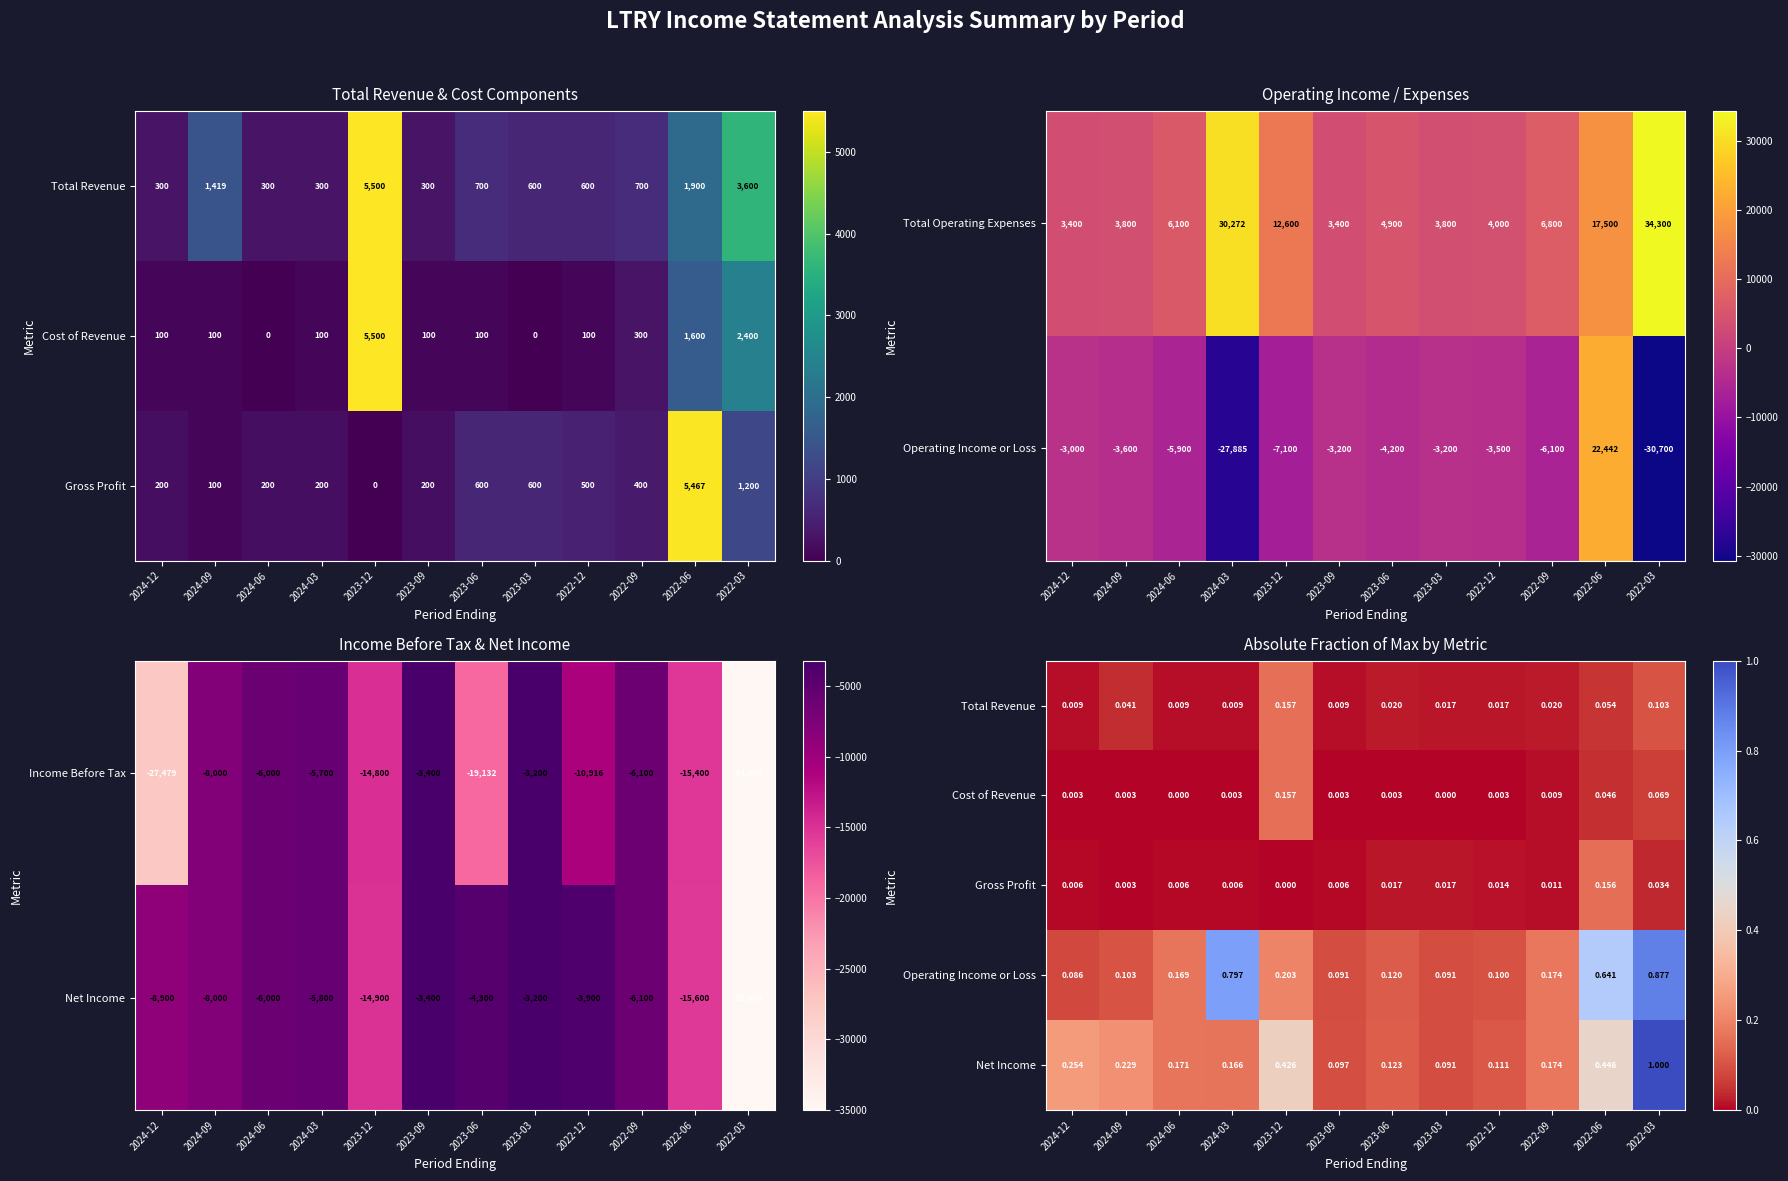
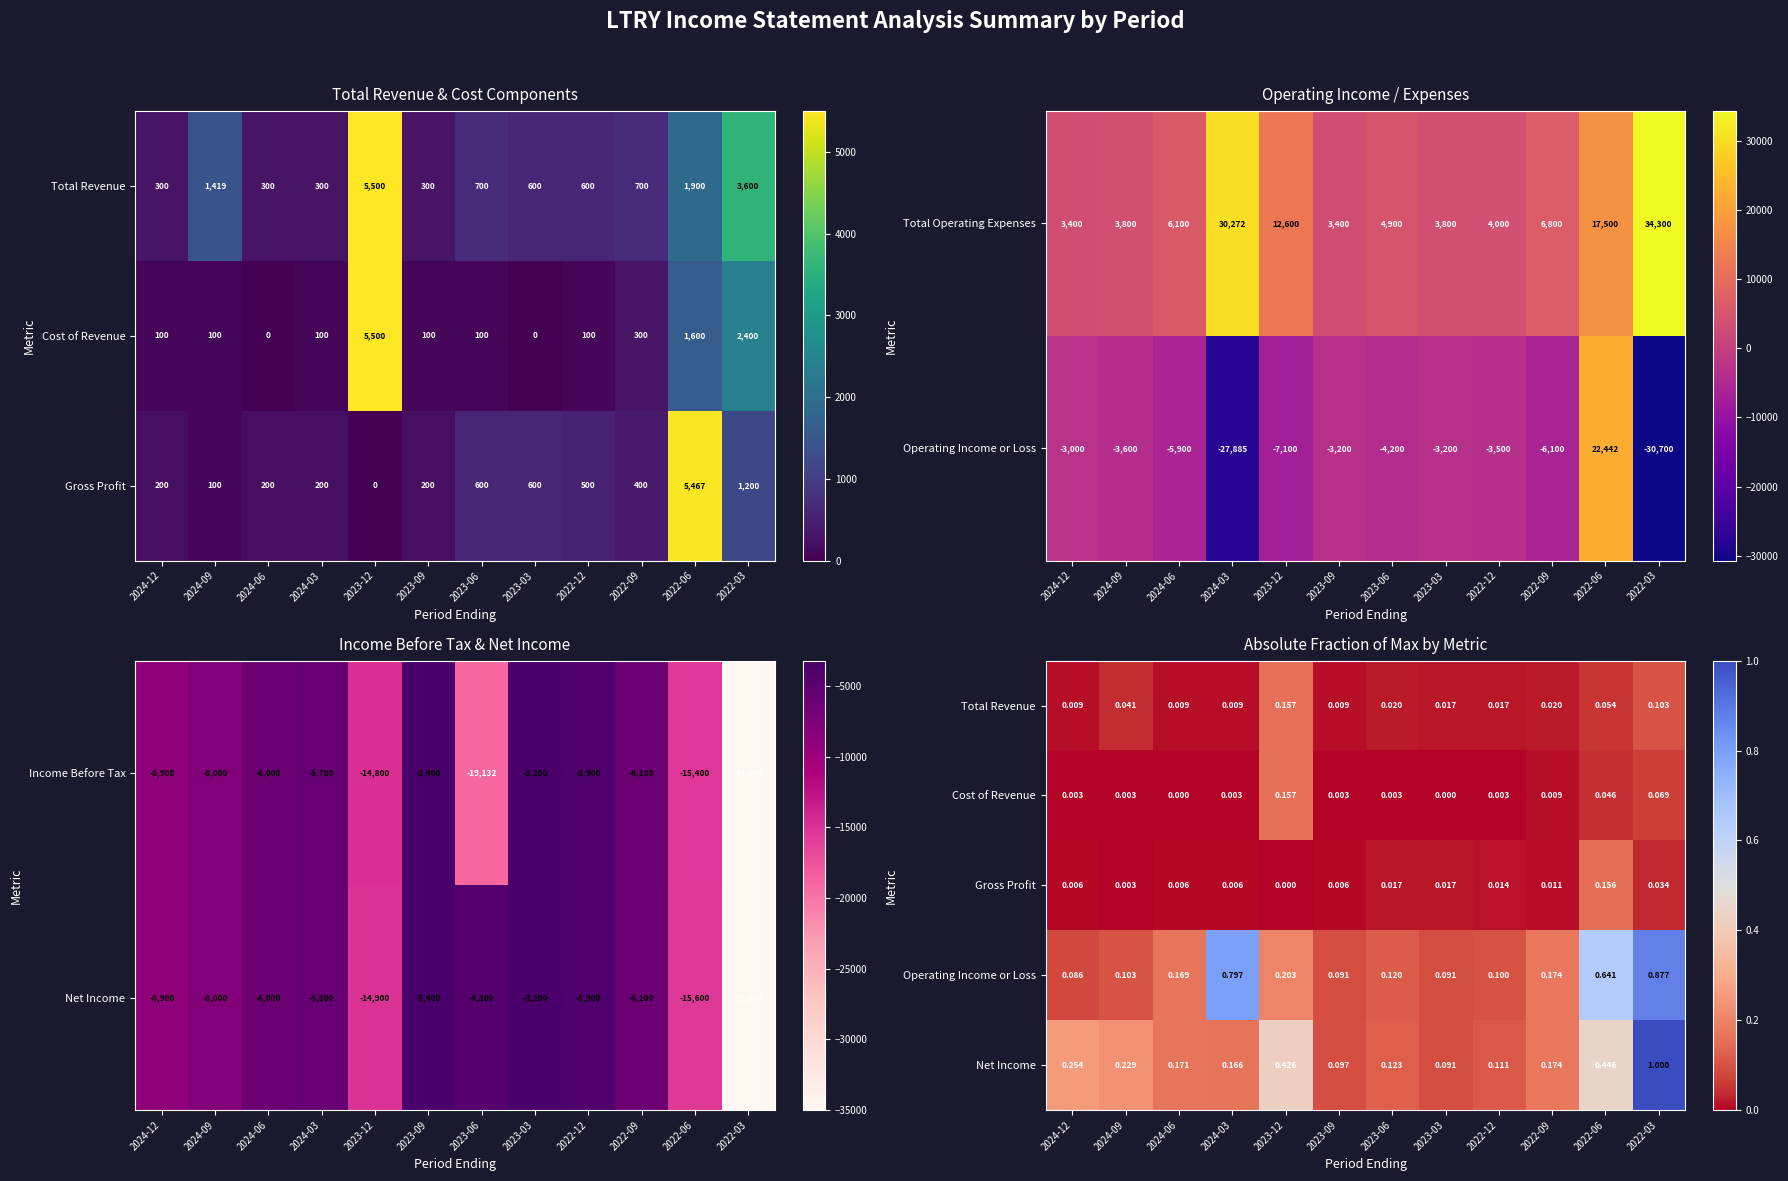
Income Before Tax & Net Income, Income Before Tax, 2024-12: -27,479 -> -8,900
Income Before Tax & Net Income, Income Before Tax, 2022-12: -10,916 -> -3,900
